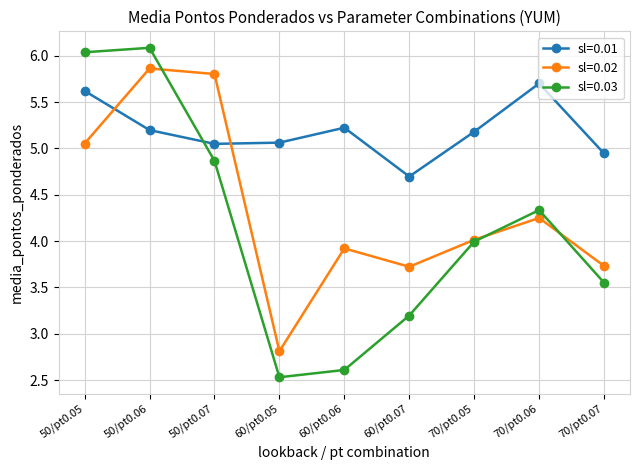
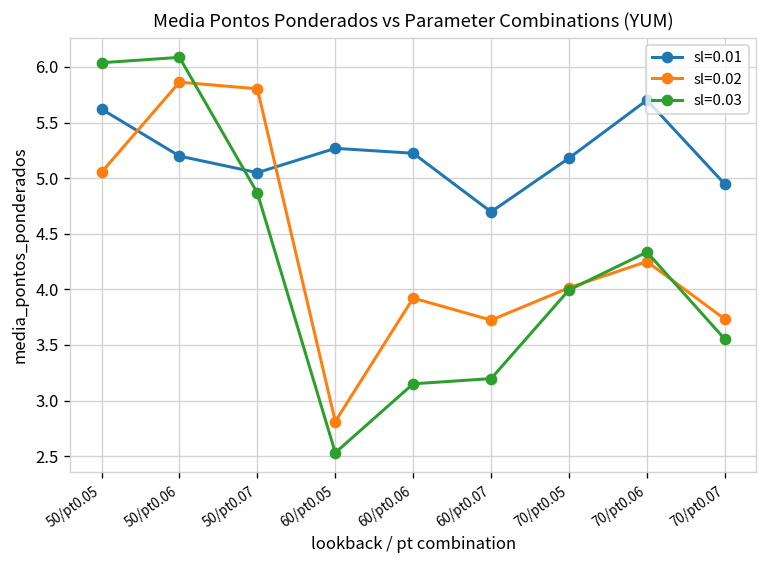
sl=0.01, 60/pt0.05: 5.1 -> 5.3
sl=0.03, 60/pt0.06: 2.6 -> 3.2
